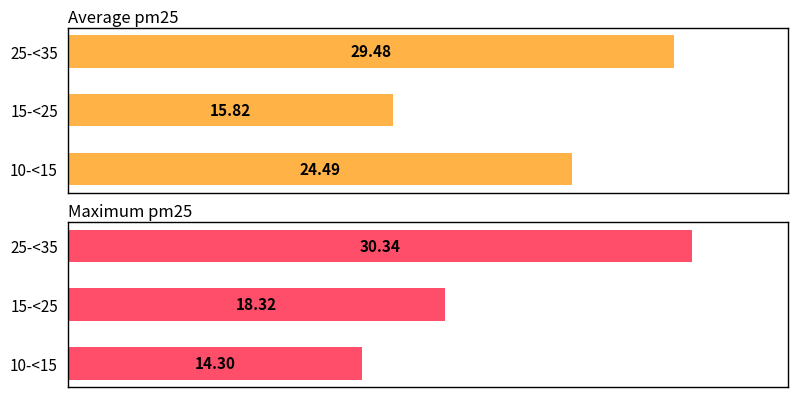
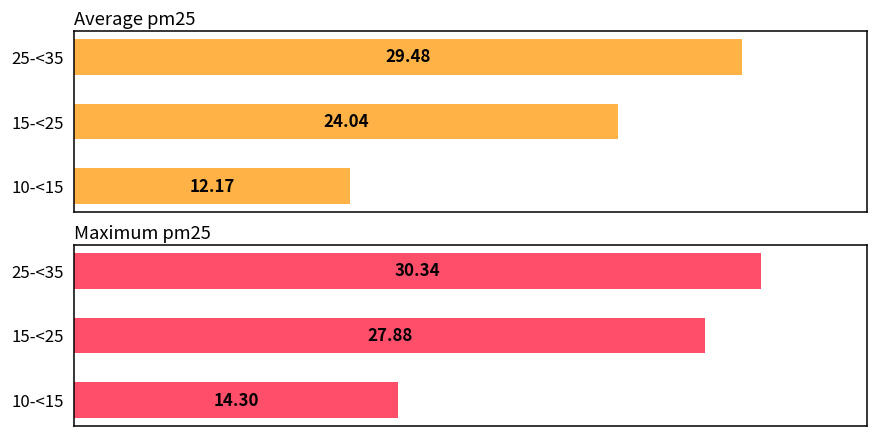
Average pm25, 15-<25: 15.82 -> 24.04
Average pm25, 10-<15: 24.49 -> 12.17
Maximum pm25, 15-<25: 18.32 -> 27.88
